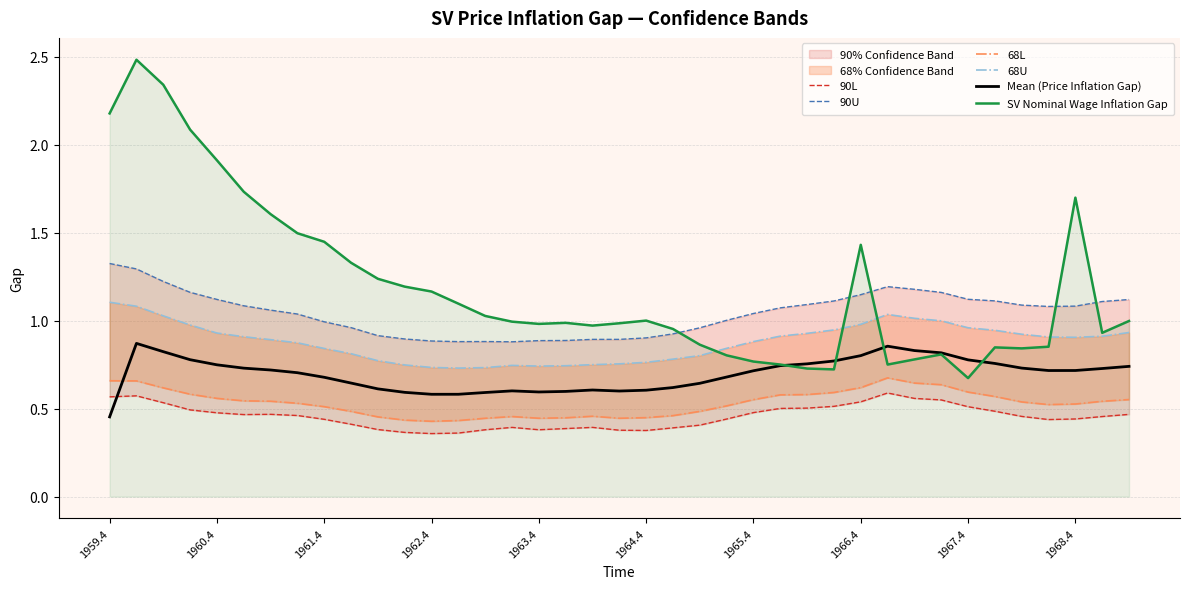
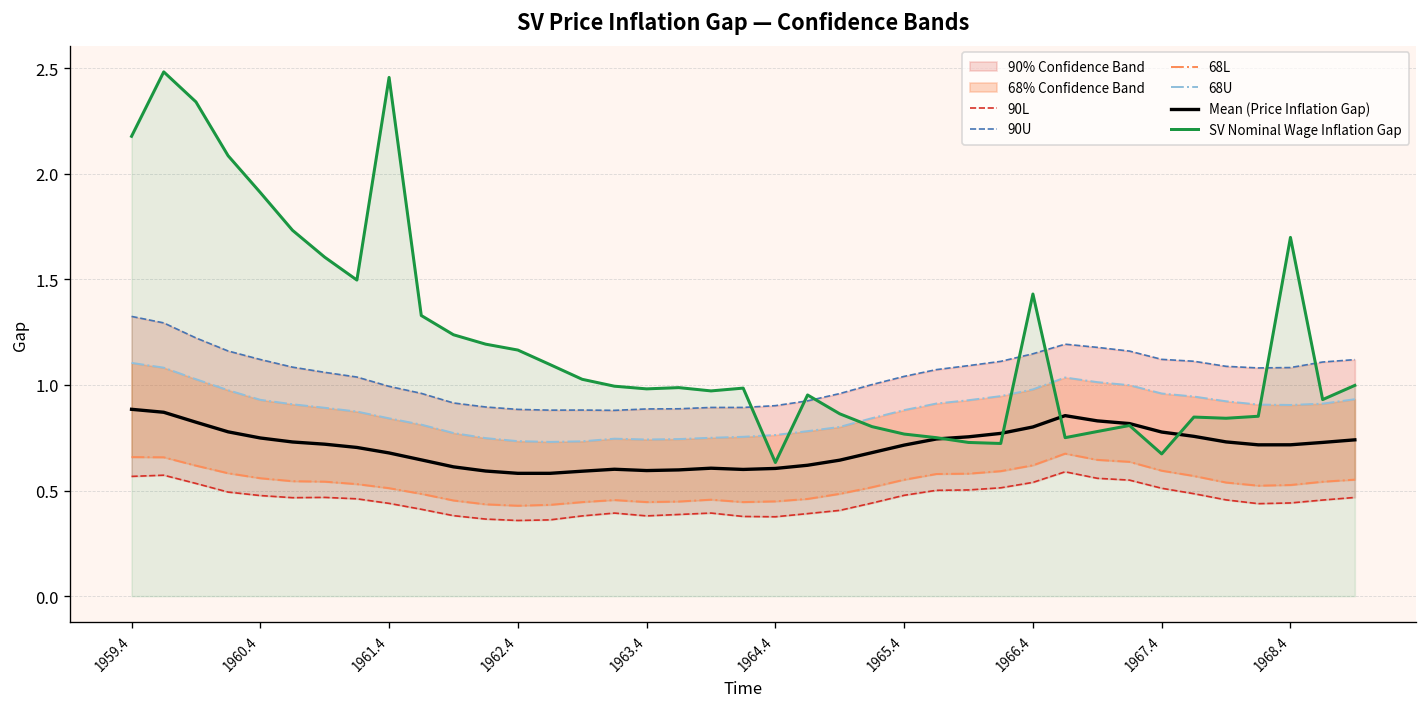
Mean (Price Inflation Gap), 1959.4: 0.45 -> 0.88
SV Nominal Wage Inflation Gap, 1961.4: 1.45 -> 2.46
SV Nominal Wage Inflation Gap, 1964.4: 1.00 -> 0.63
